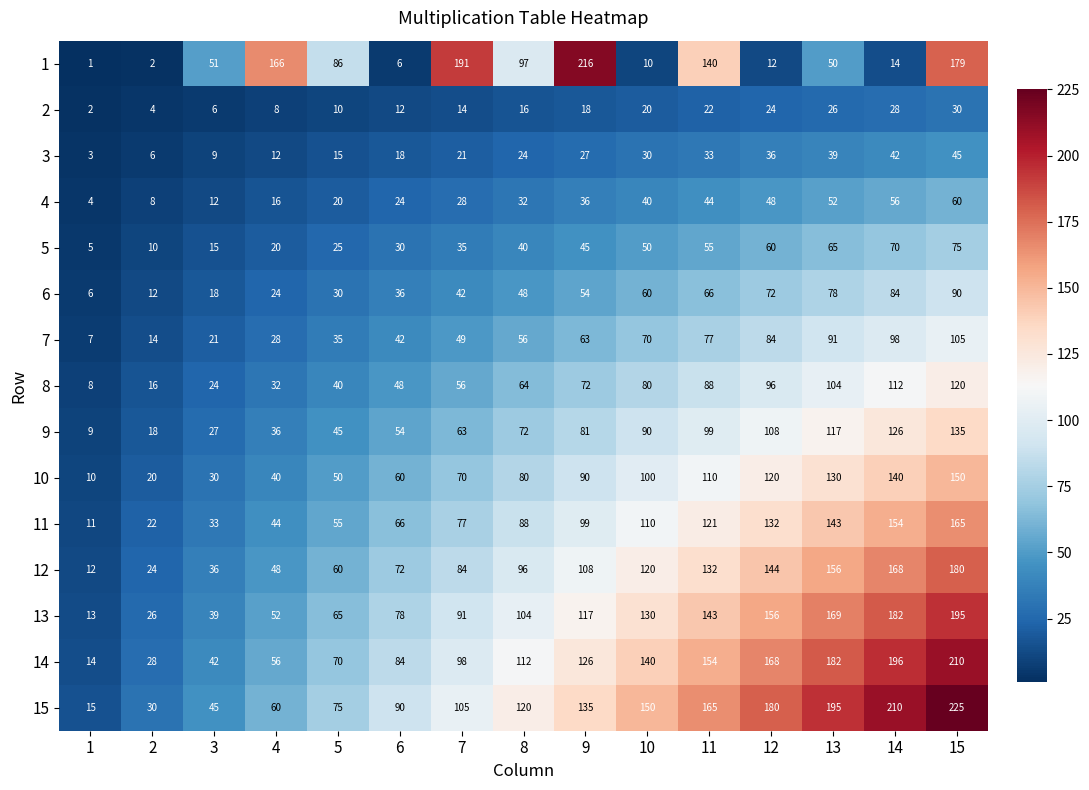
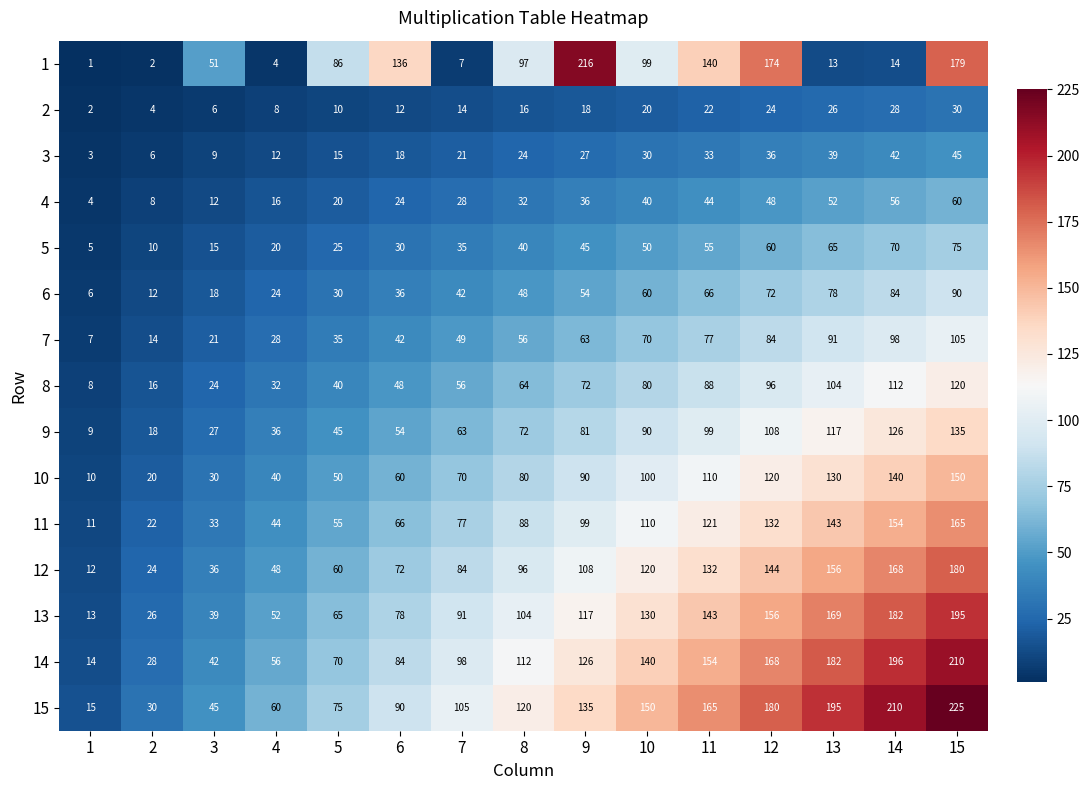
1, 4: 166 -> 4
1, 6: 6 -> 136
1, 7: 191 -> 7
1, 10: 10 -> 99
1, 12: 12 -> 174
1, 13: 50 -> 13
